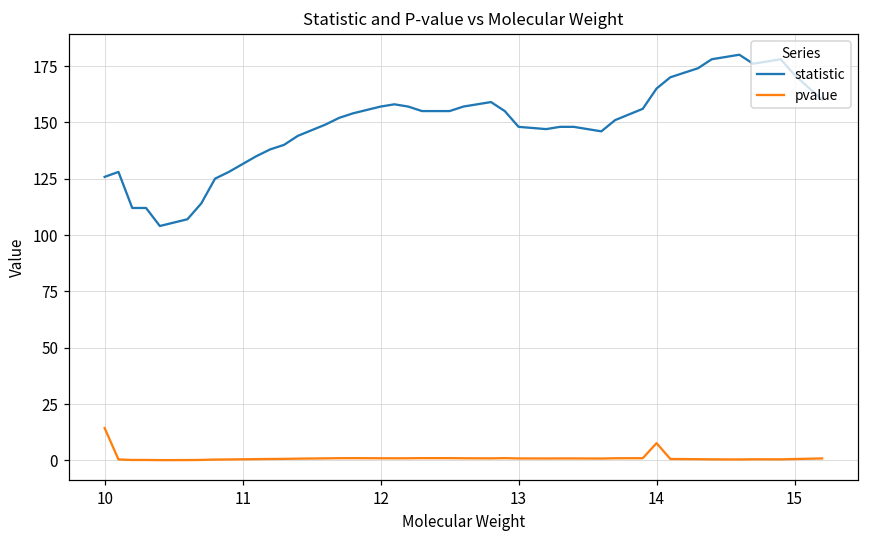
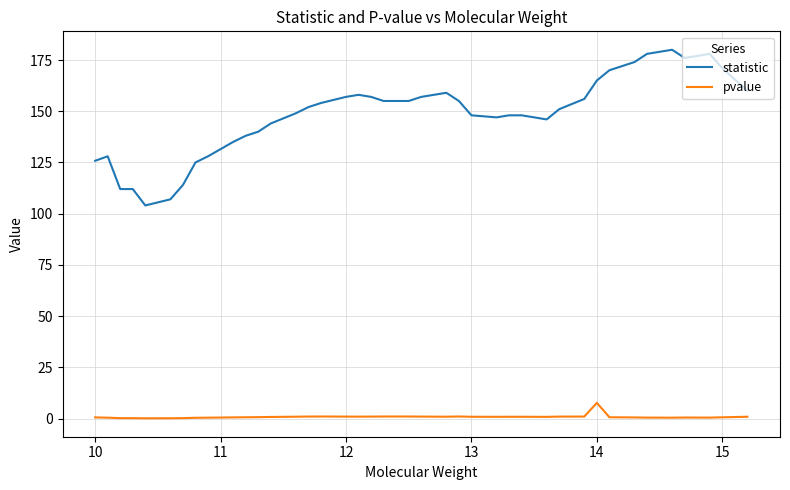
pvalue, 10: 14 -> 1
